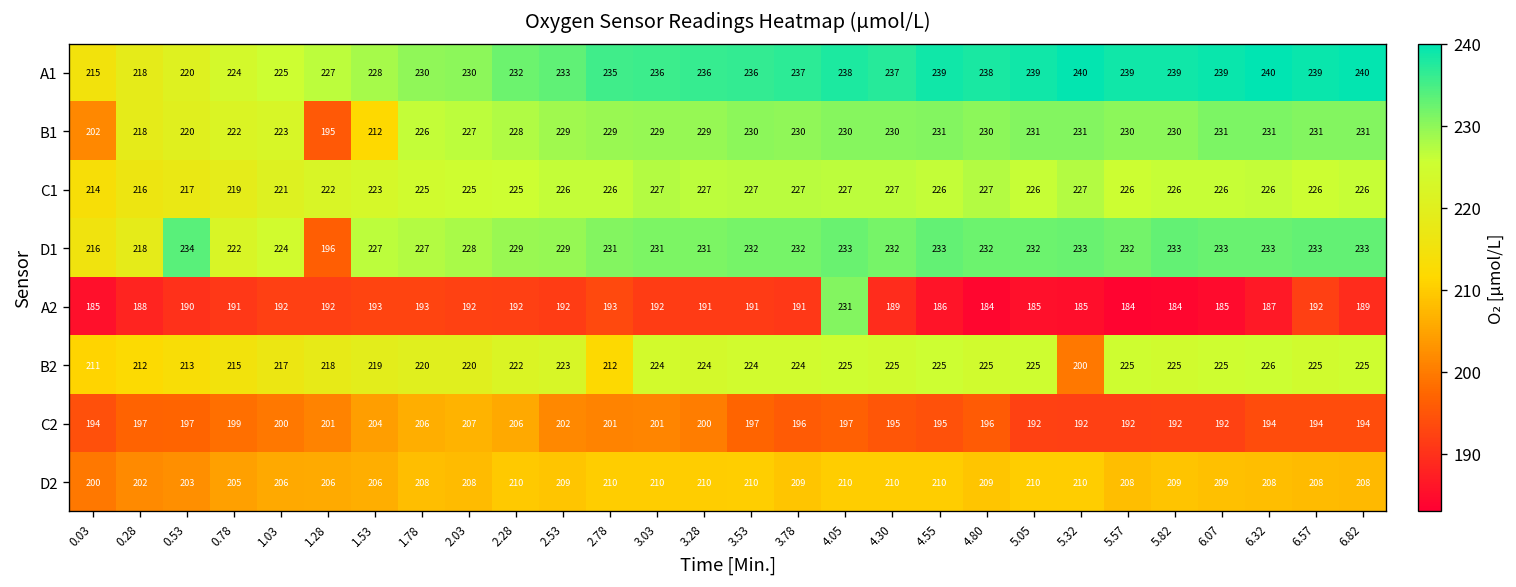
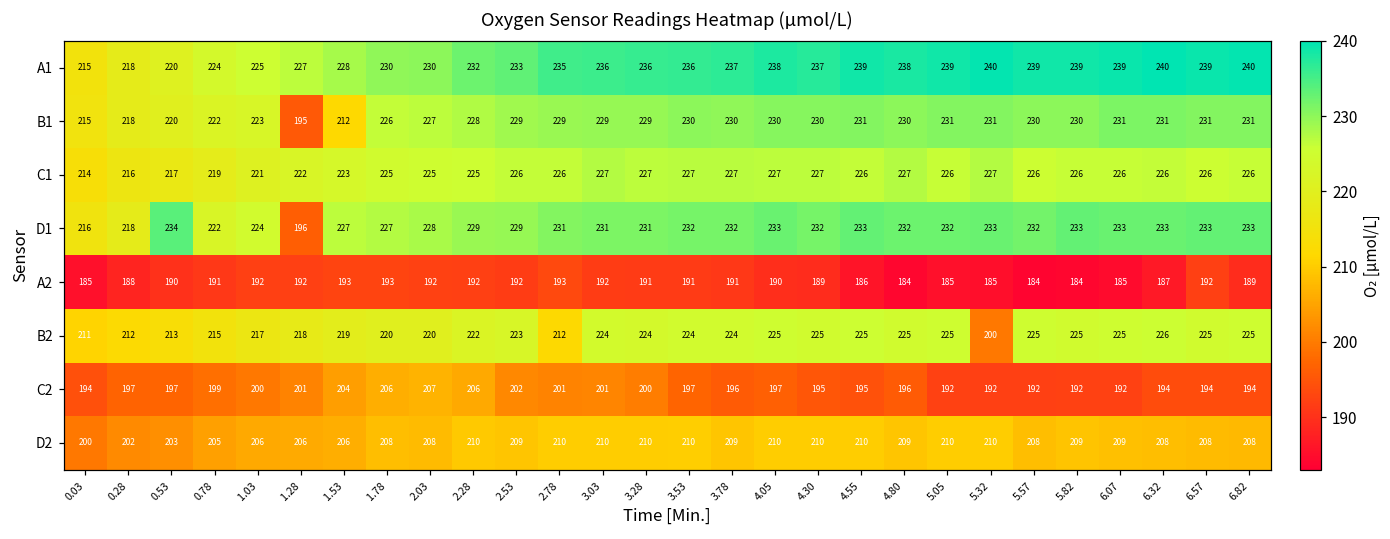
B1, 0.03: 202 -> 215
A2, 4.05: 231 -> 190
